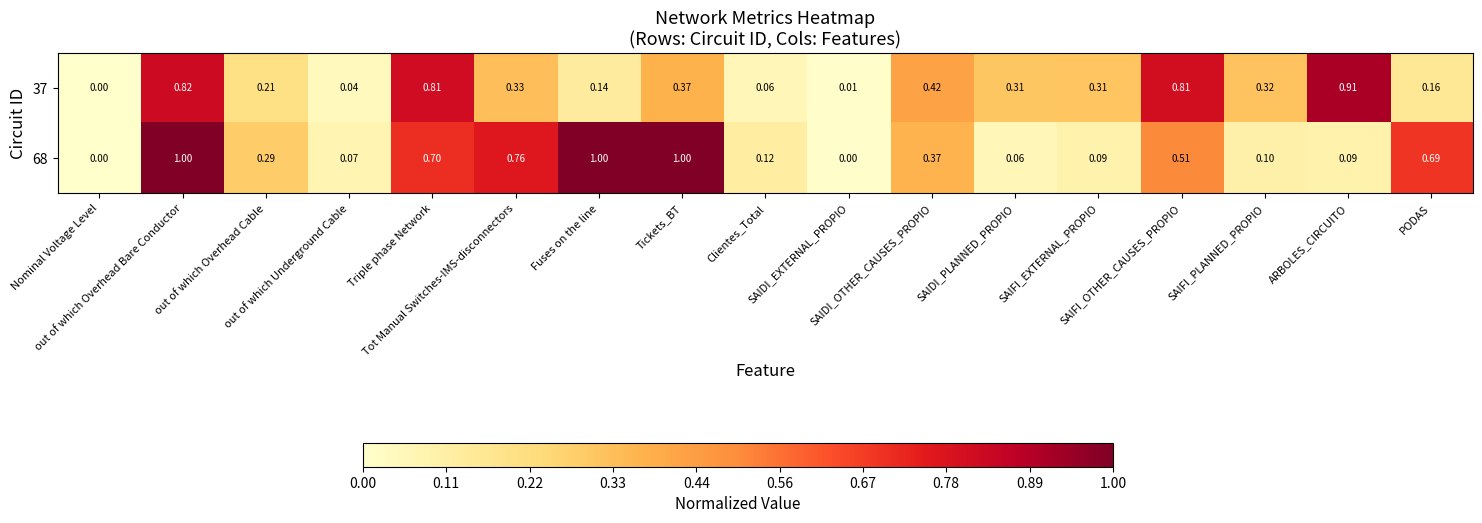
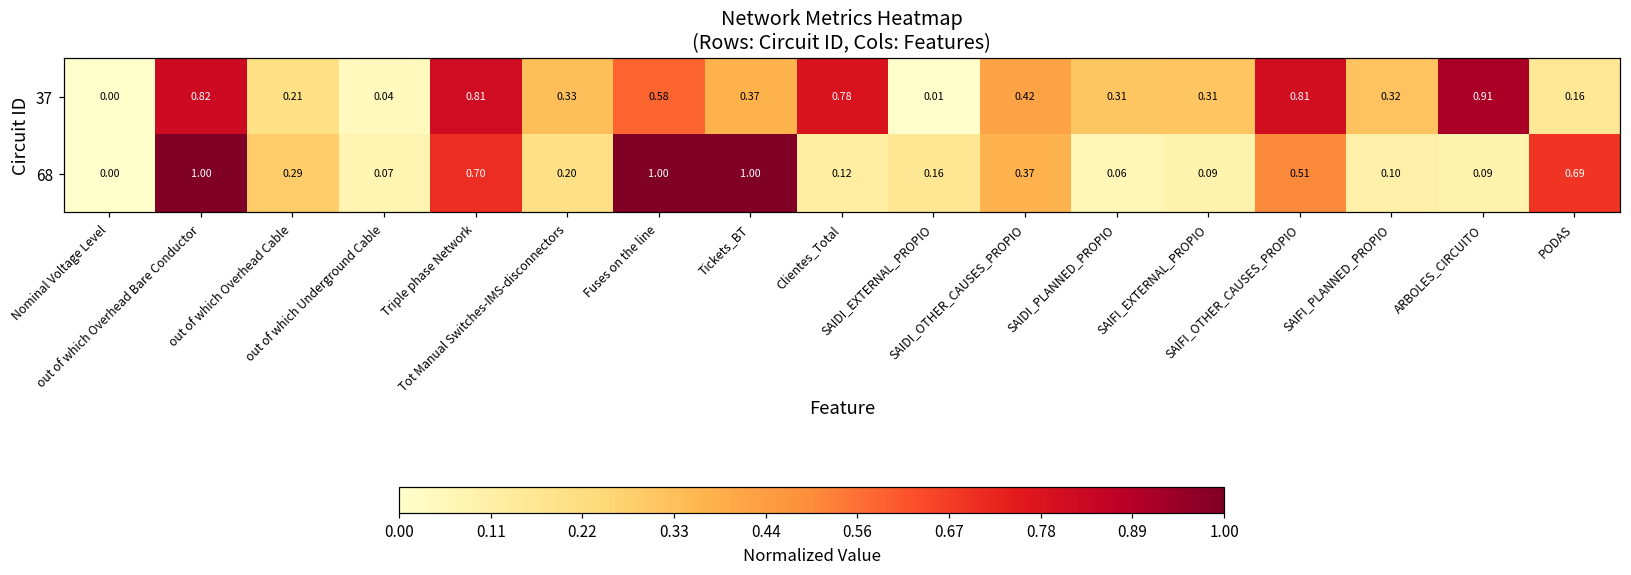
37, Fuses on the line: 0.14 -> 0.58
37, Clientes_Total: 0.06 -> 0.78
68, Tot Manual Switches-IMS-disconnectors: 0.76 -> 0.20
68, SAIDI_EXTERNAL_PROPIO: 0.00 -> 0.16
